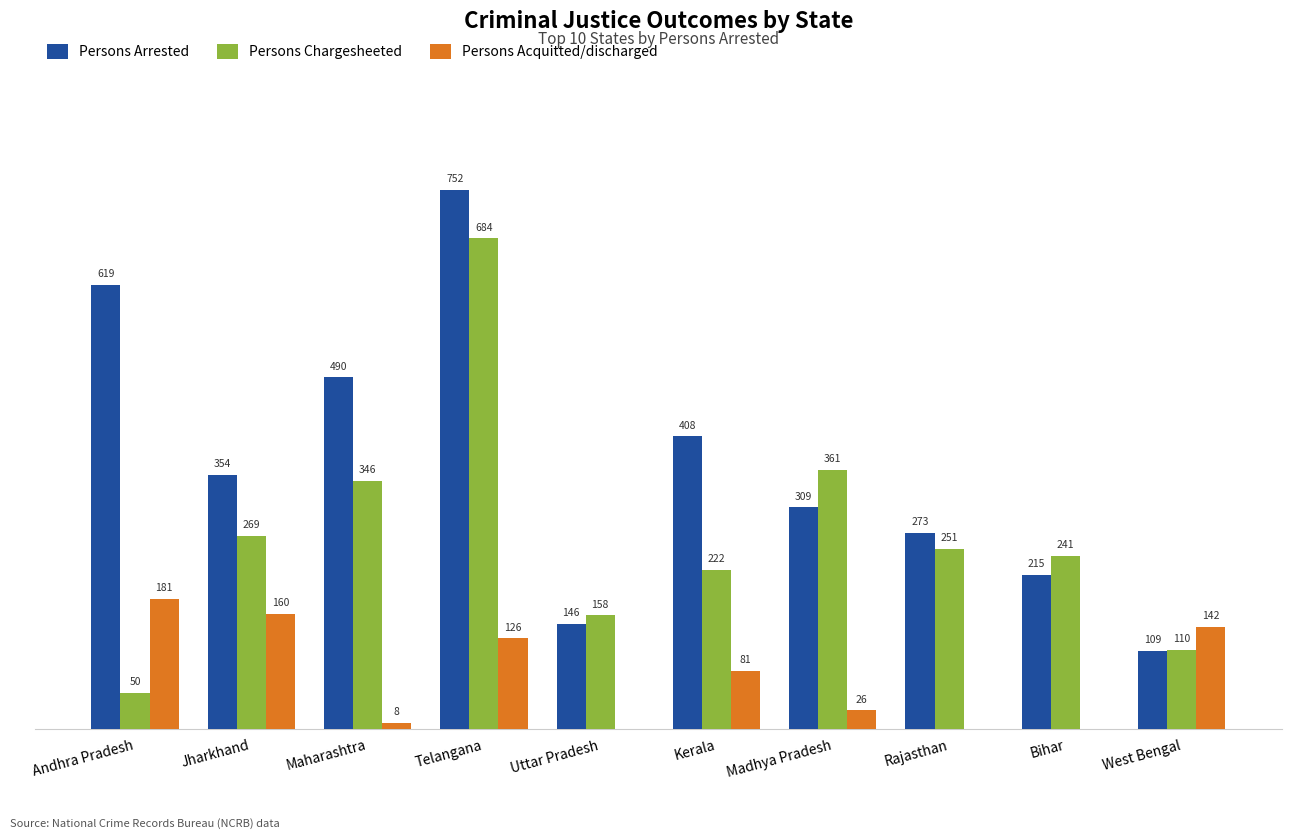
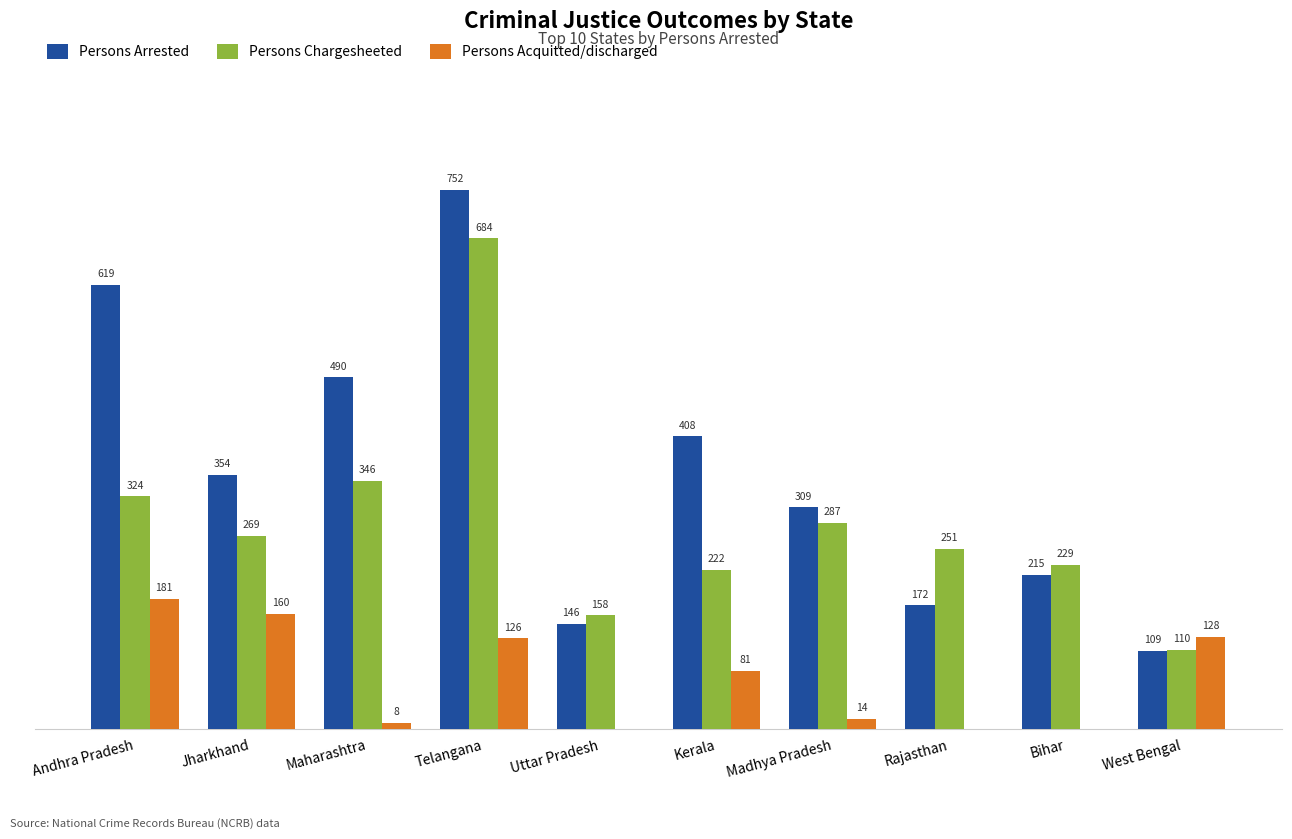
Persons Chargesheeted, Andhra Pradesh: 50 -> 324
Persons Chargesheeted, Madhya Pradesh: 361 -> 287
Persons Acquitted/discharged, Madhya Pradesh: 26 -> 14
Persons Arrested, Rajasthan: 273 -> 172
Persons Chargesheeted, Bihar: 241 -> 229
Persons Acquitted/discharged, West Bengal: 142 -> 128
